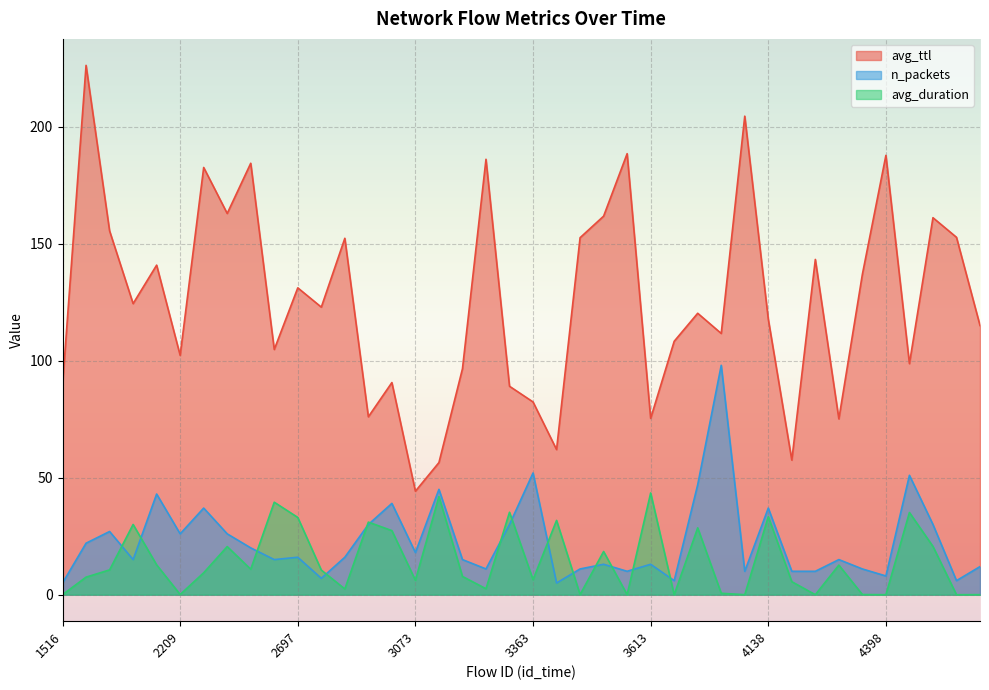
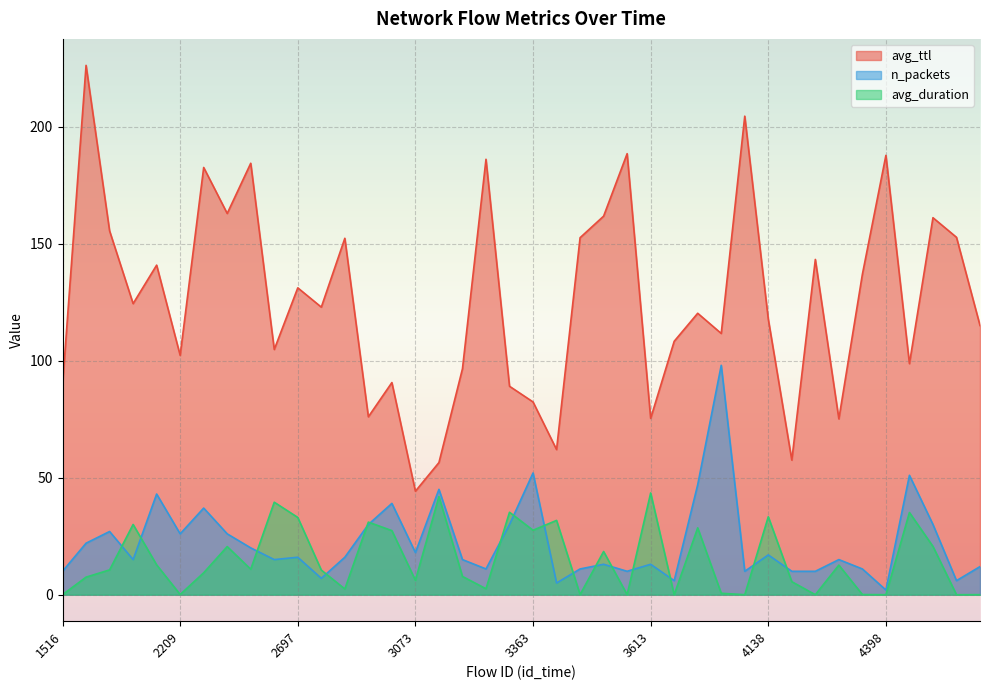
n_packets, 1516: 5 -> 10
avg_duration, 3363: 6 -> 28
n_packets, 4138: 37 -> 17
n_packets, 4398: 8 -> 2
